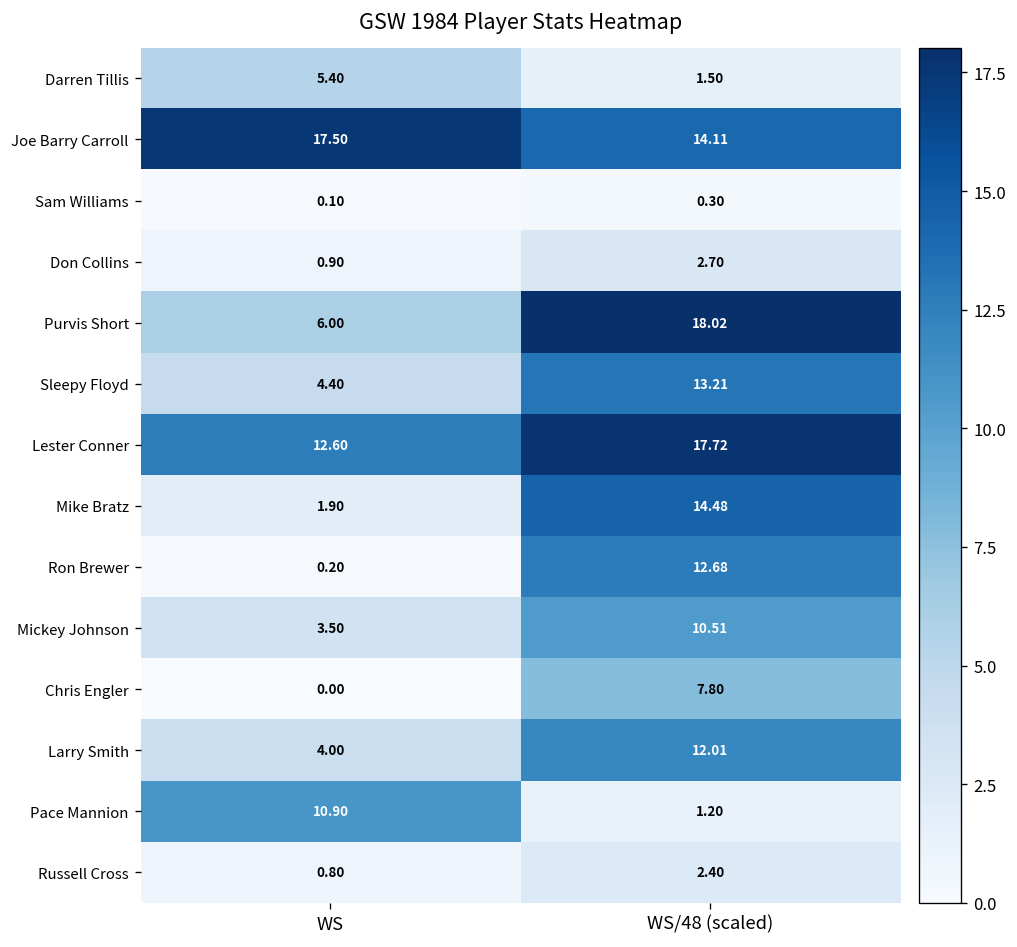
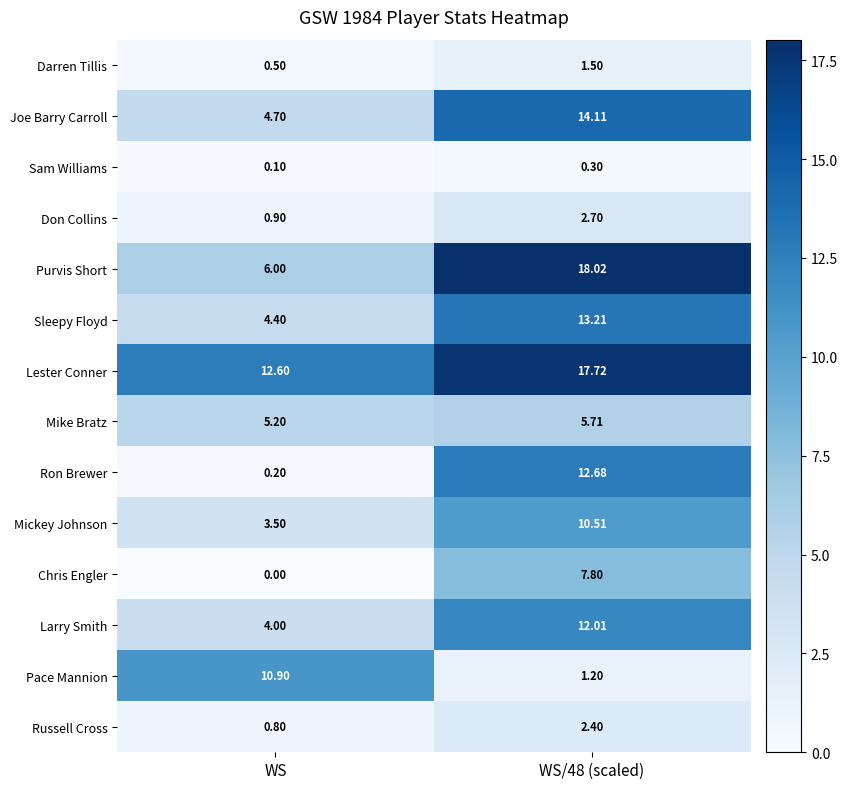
Darren Tillis, WS: 5.40 -> 0.50
Joe Barry Carroll, WS: 17.50 -> 4.70
Mike Bratz, WS: 1.90 -> 5.20
Mike Bratz, WS/48 (scaled): 14.48 -> 5.71
